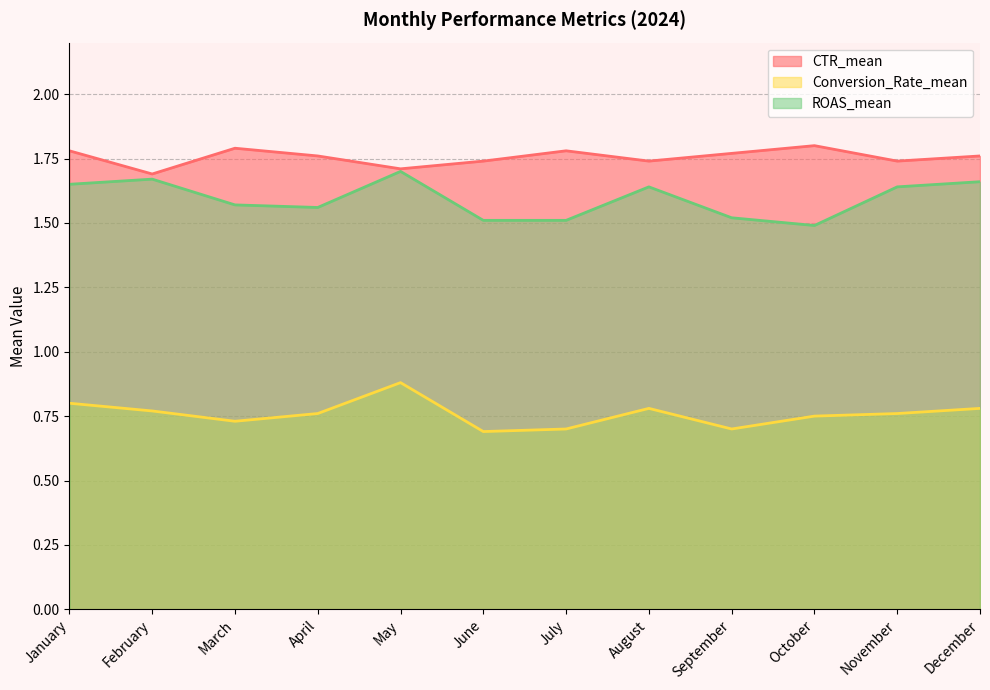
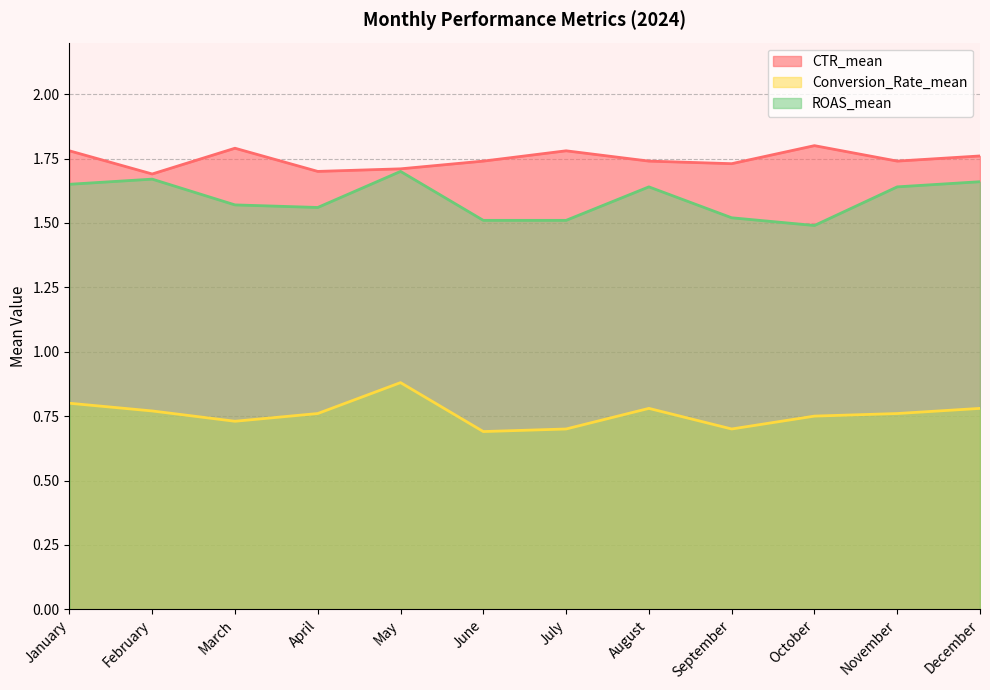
CTR_mean, April: 1.76 -> 1.70
CTR_mean, September: 1.77 -> 1.73
